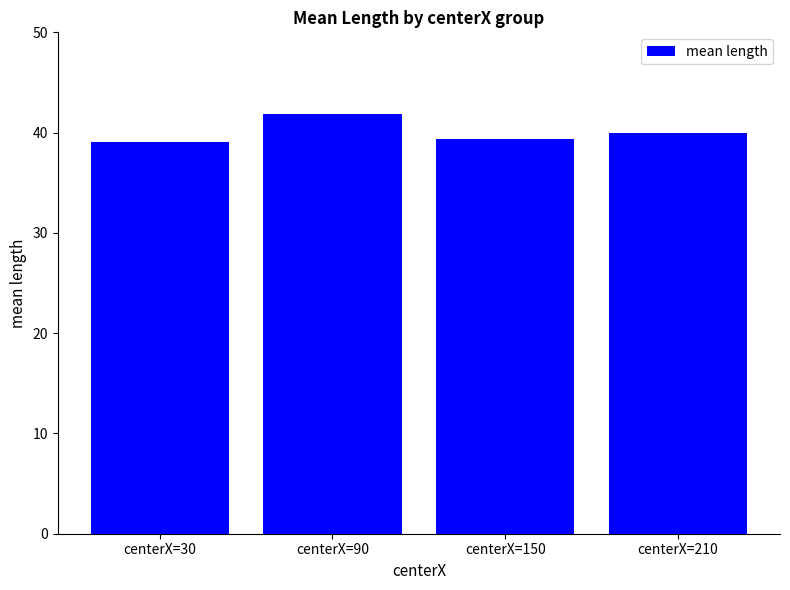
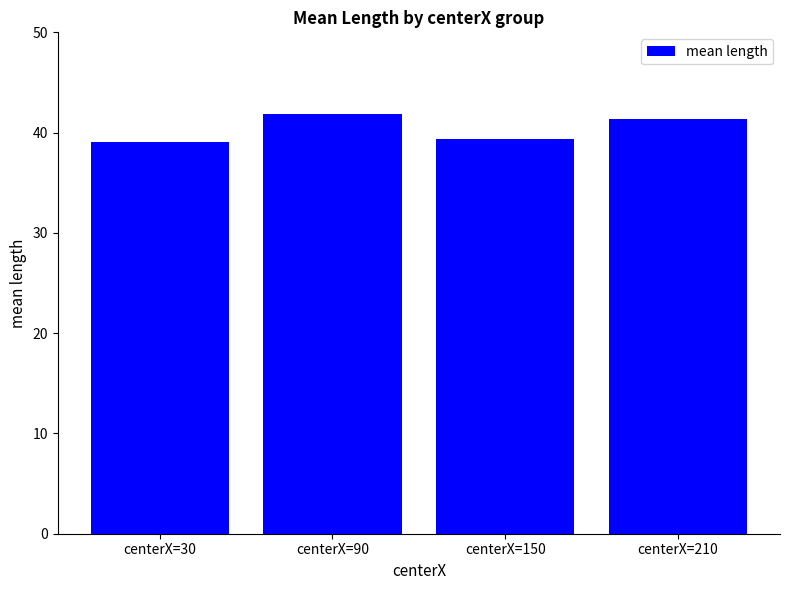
centerX=210: 40.0 -> 41.4
